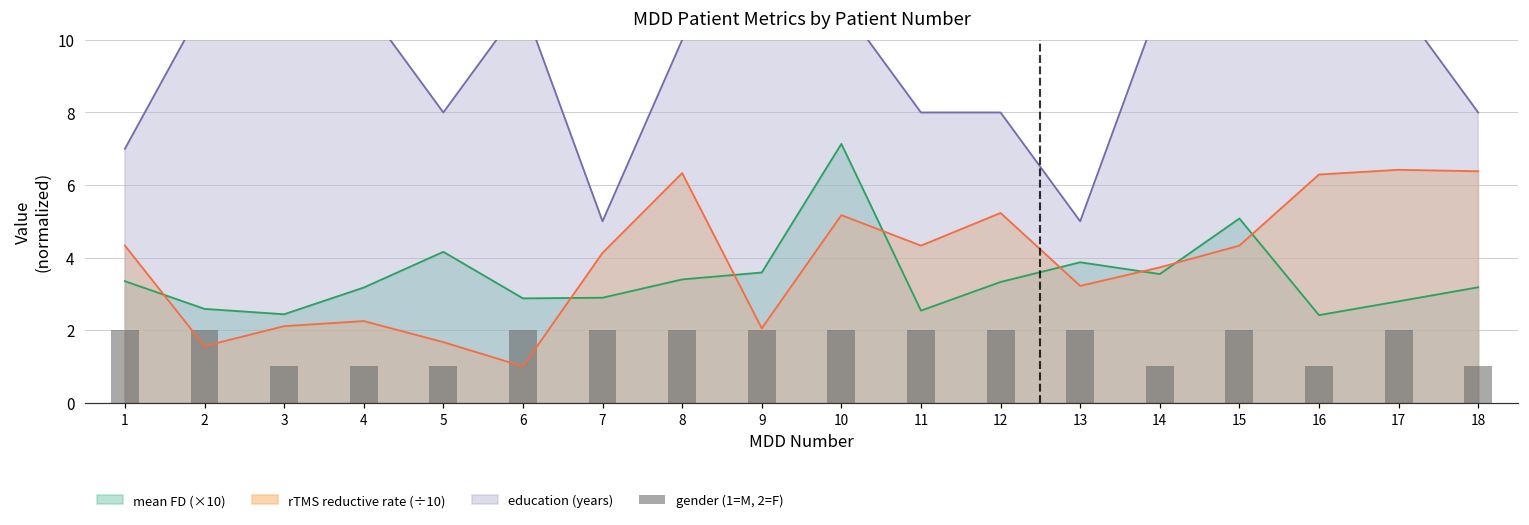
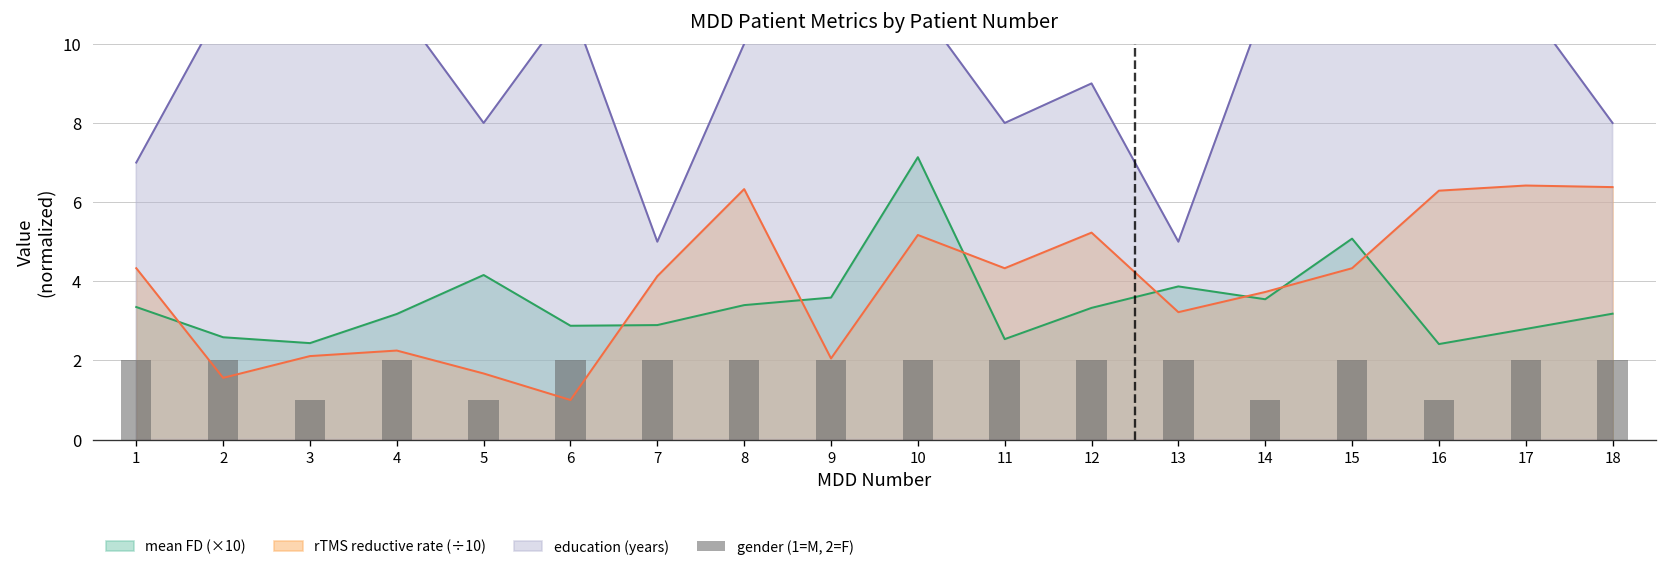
gender (1=M, 2=F), 4: 1 -> 2
education (years), 12: 8 -> 9
gender (1=M, 2=F), 18: 1 -> 2
